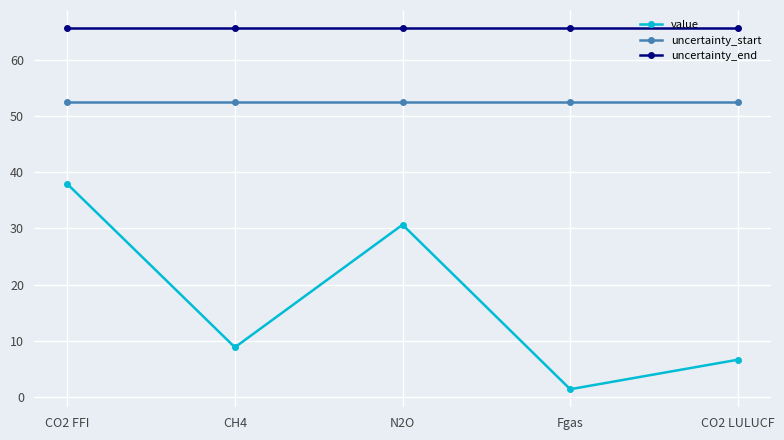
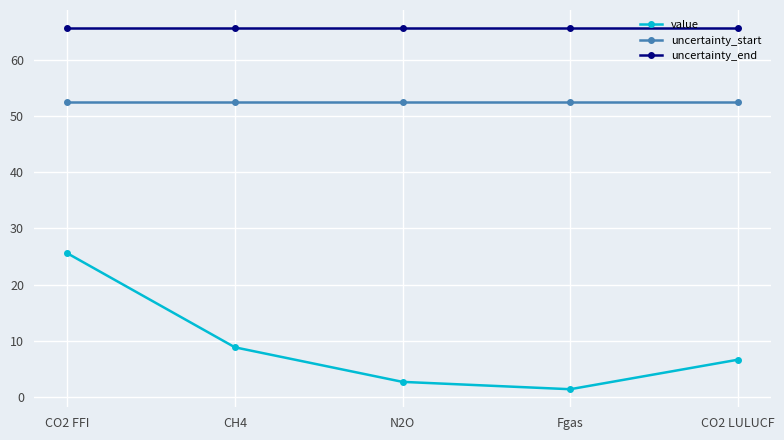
value, CO2 FFI: 38 -> 26
value, N2O: 31 -> 3
